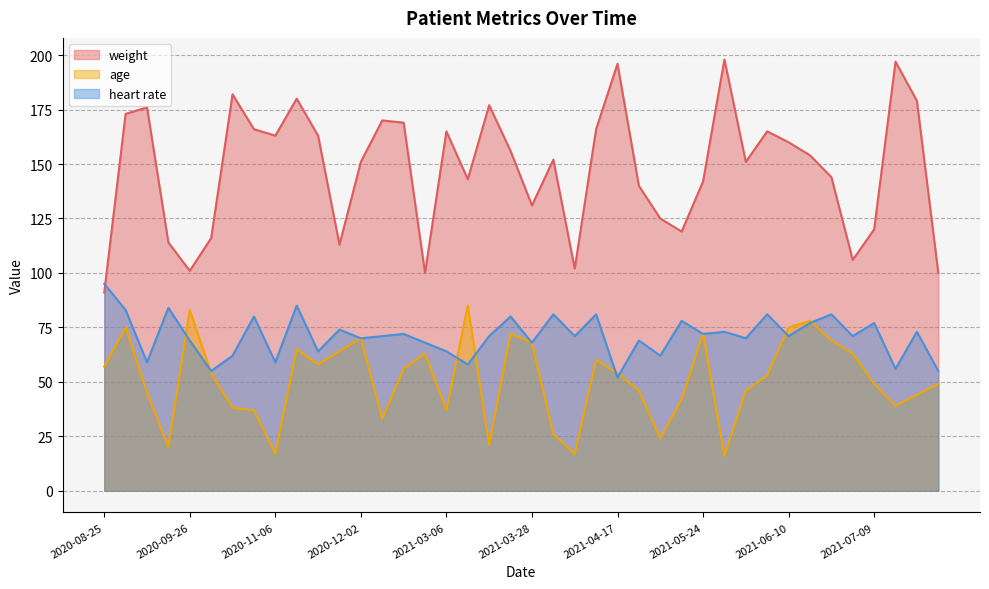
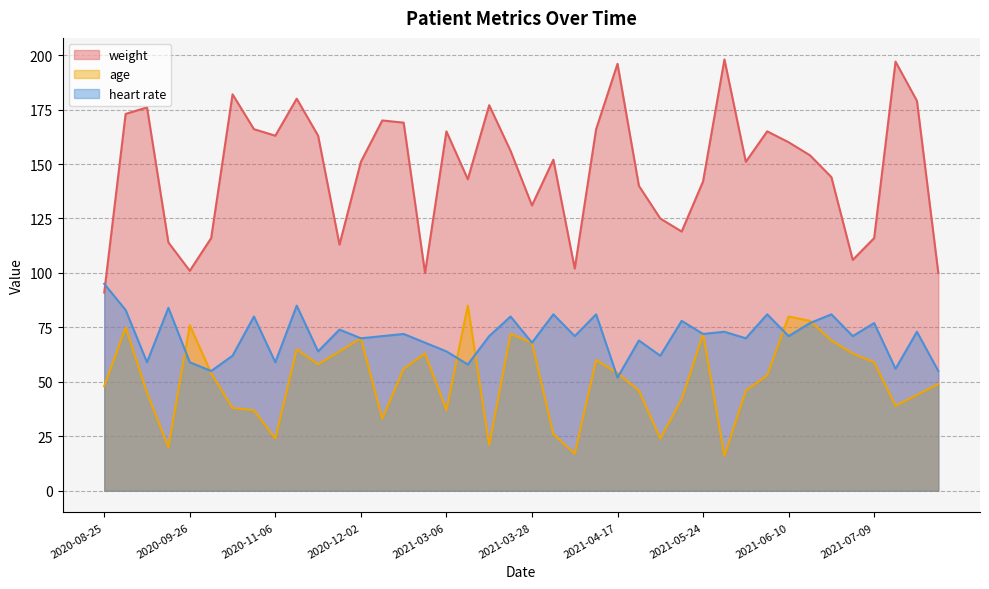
age, 2020-08-25: 57 -> 48
age, 2020-09-26: 83 -> 76
heart rate, 2020-09-26: 69 -> 59
age, 2020-11-06: 17 -> 24
age, 2021-06-10: 75 -> 80
weight, 2021-07-09: 120 -> 116
age, 2021-07-09: 49 -> 59
